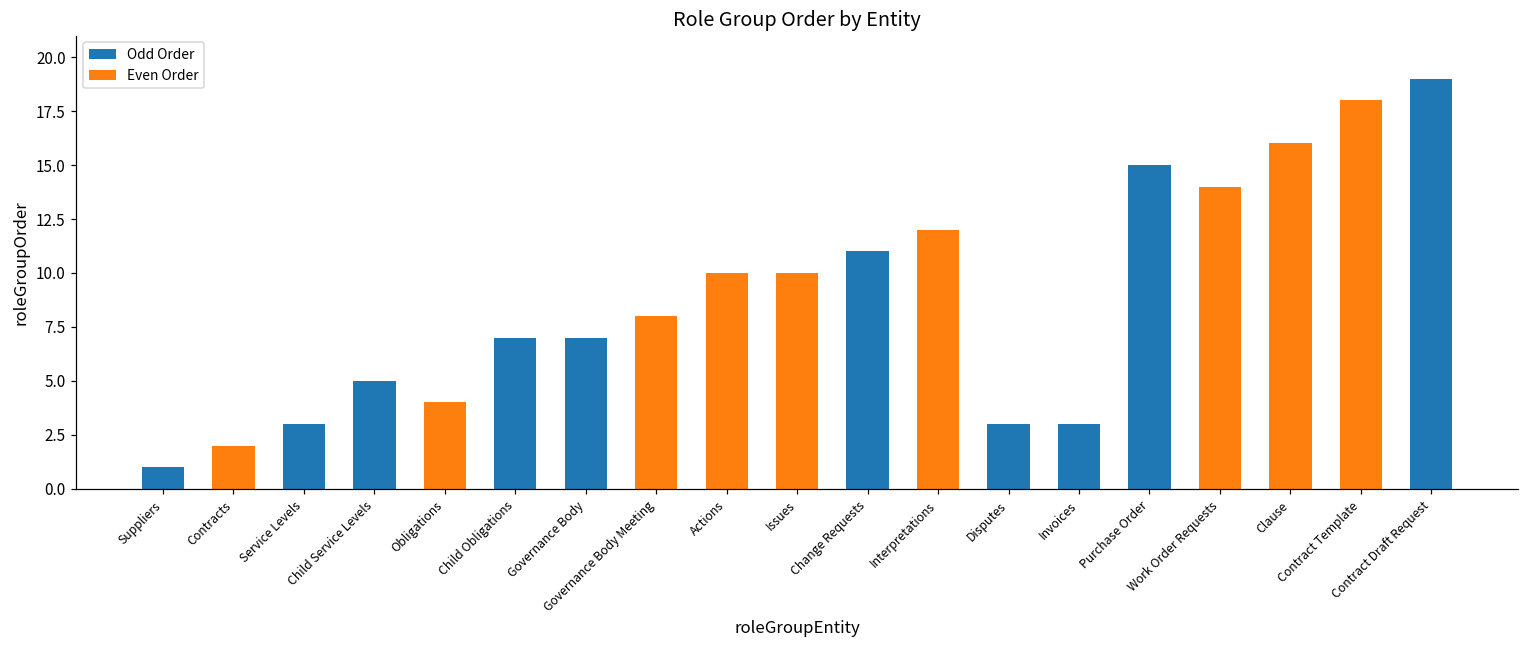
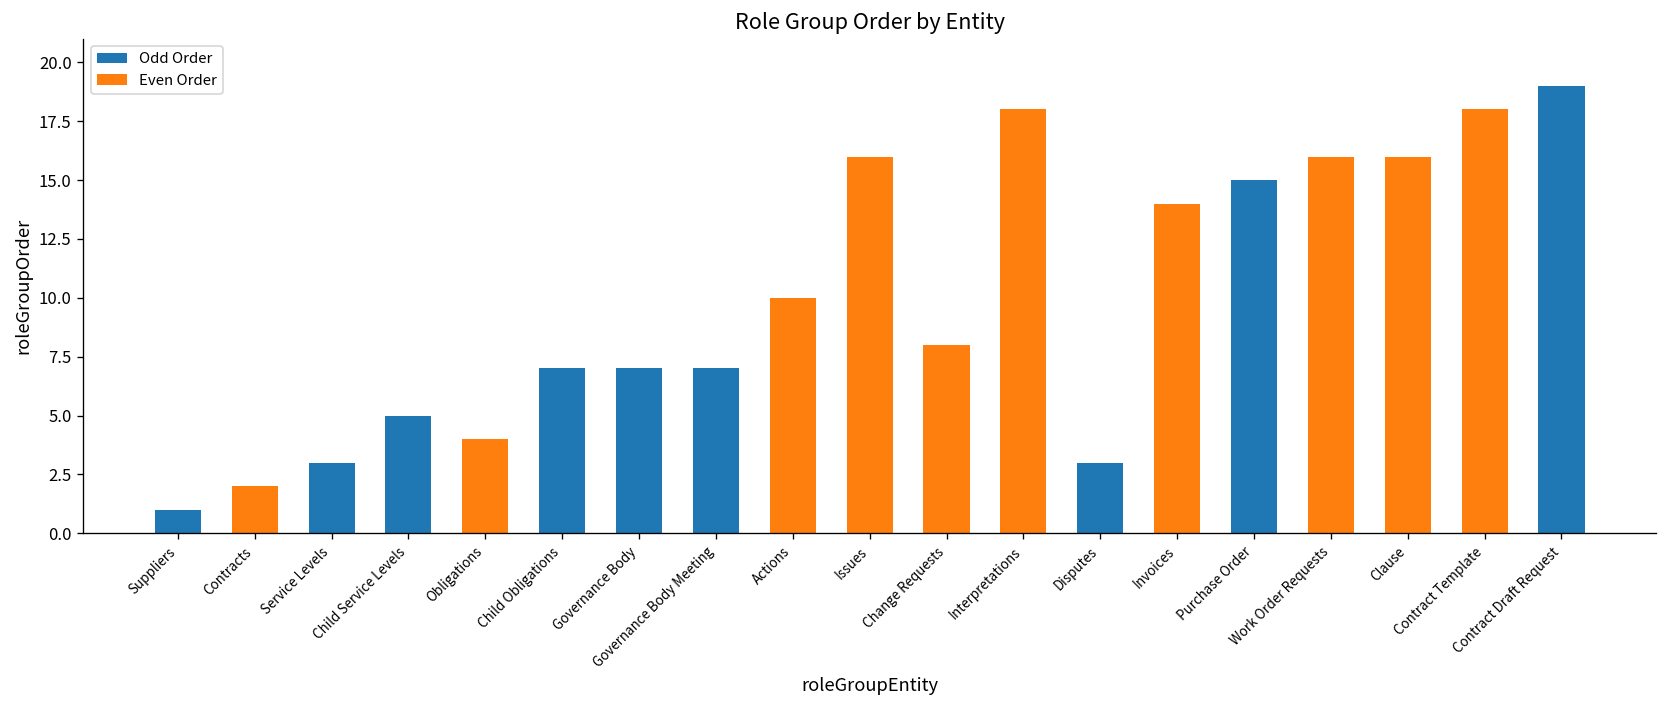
Governance Body Meeting: 8 -> 7
Issues: 10 -> 16
Change Requests: 11 -> 8
Interpretations: 12 -> 18
Invoices: 3 -> 14
Work Order Requests: 14 -> 16
